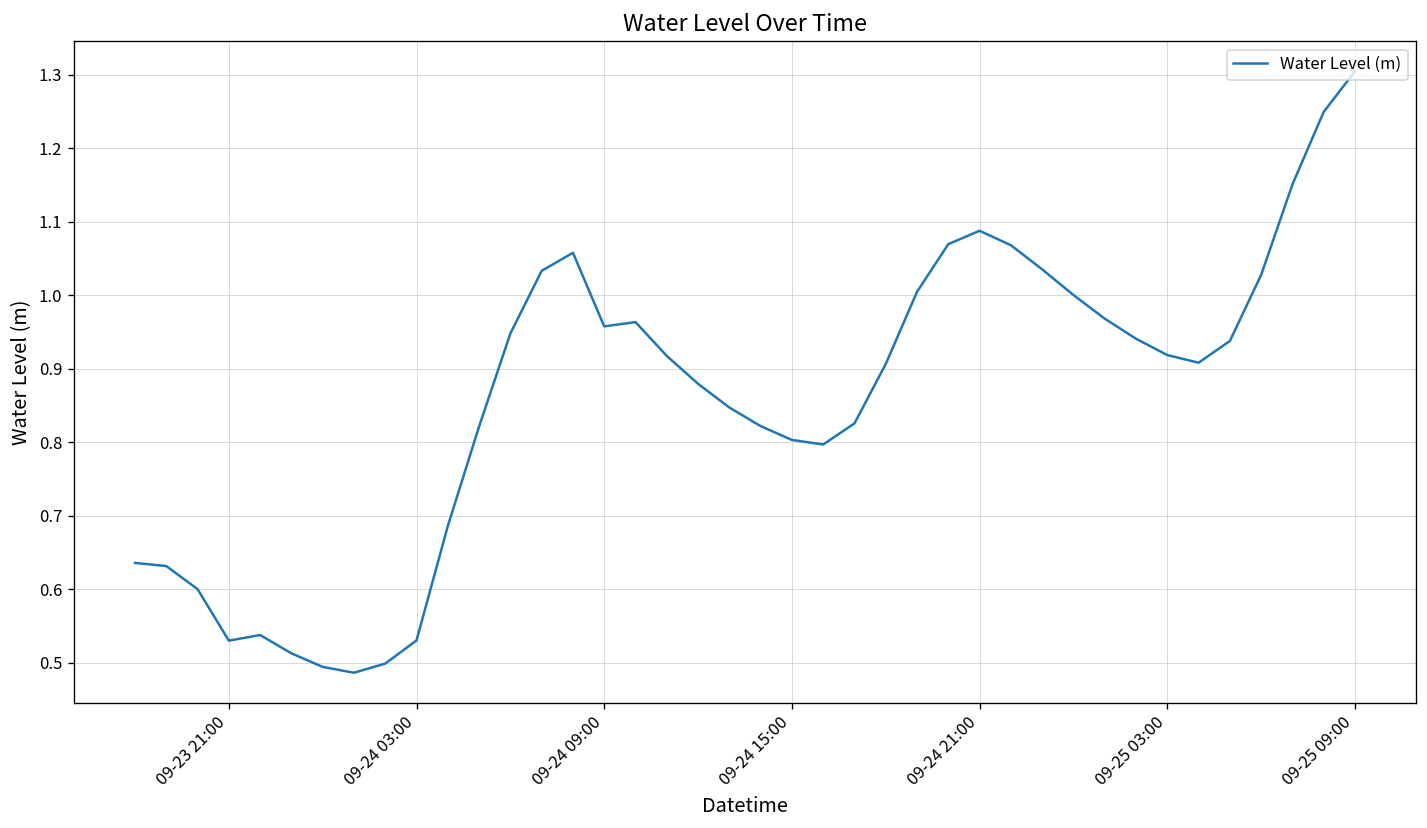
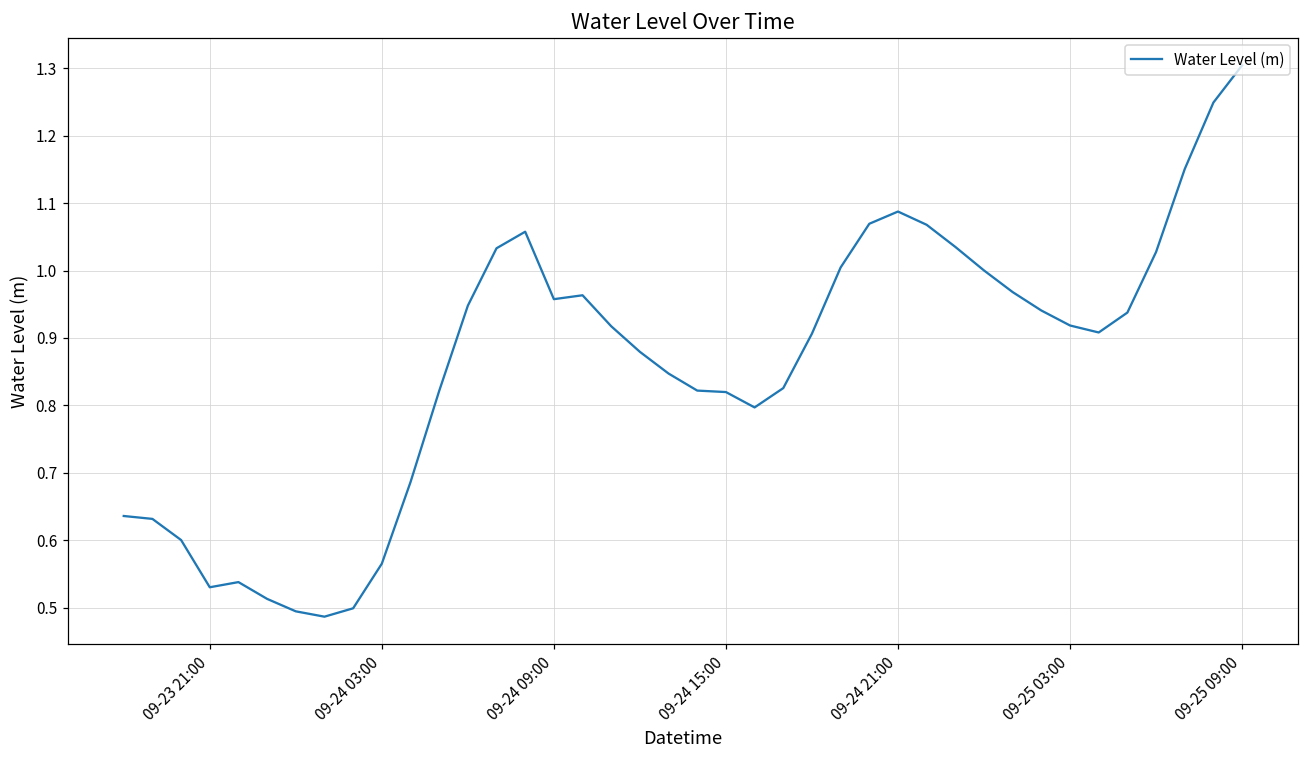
09-24 03:00: 0.53 -> 0.57
09-24 15:00: 0.80 -> 0.82
